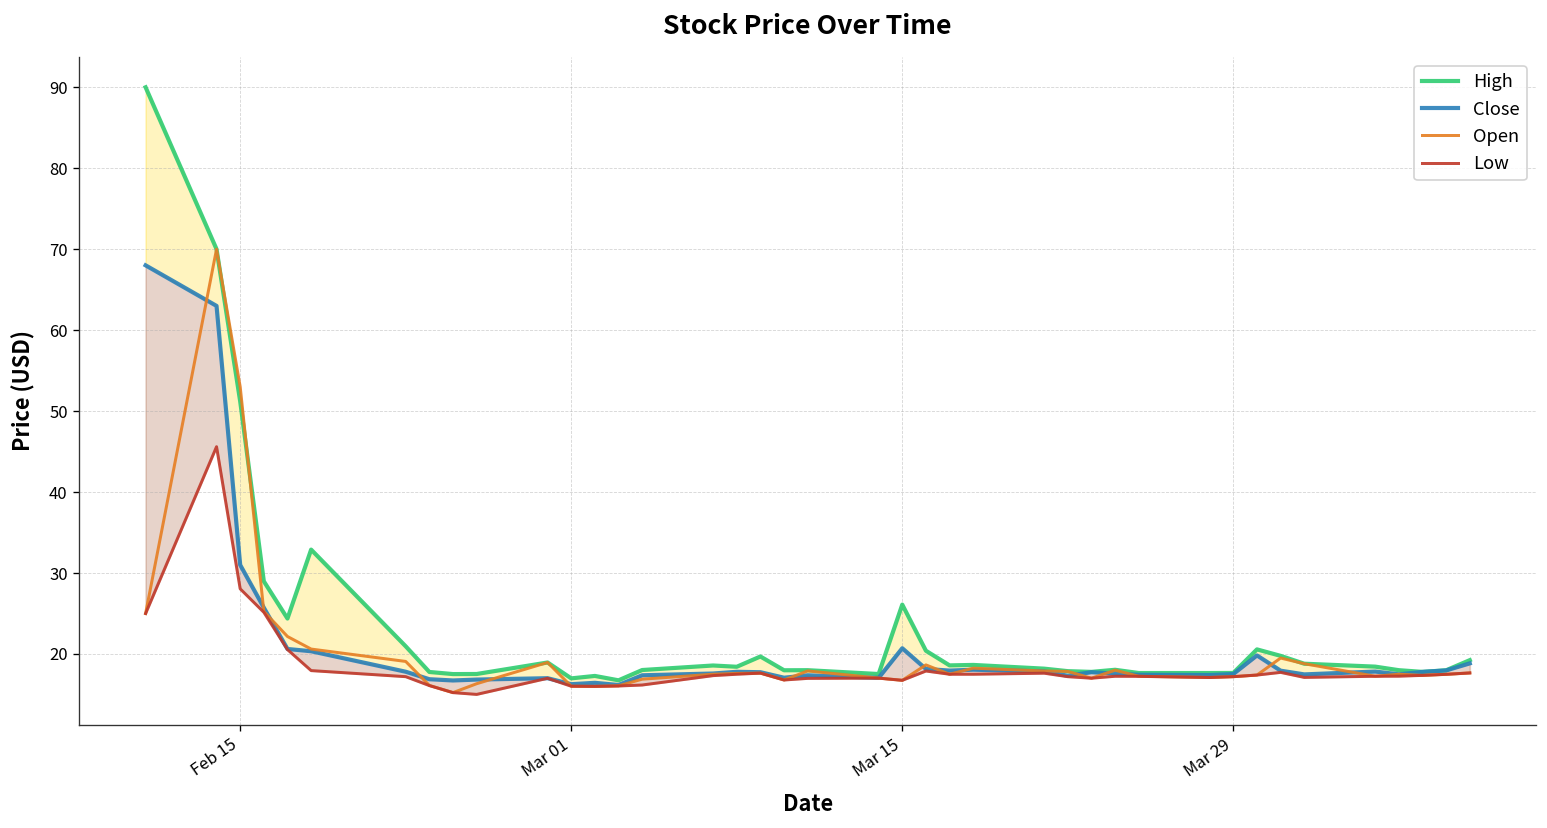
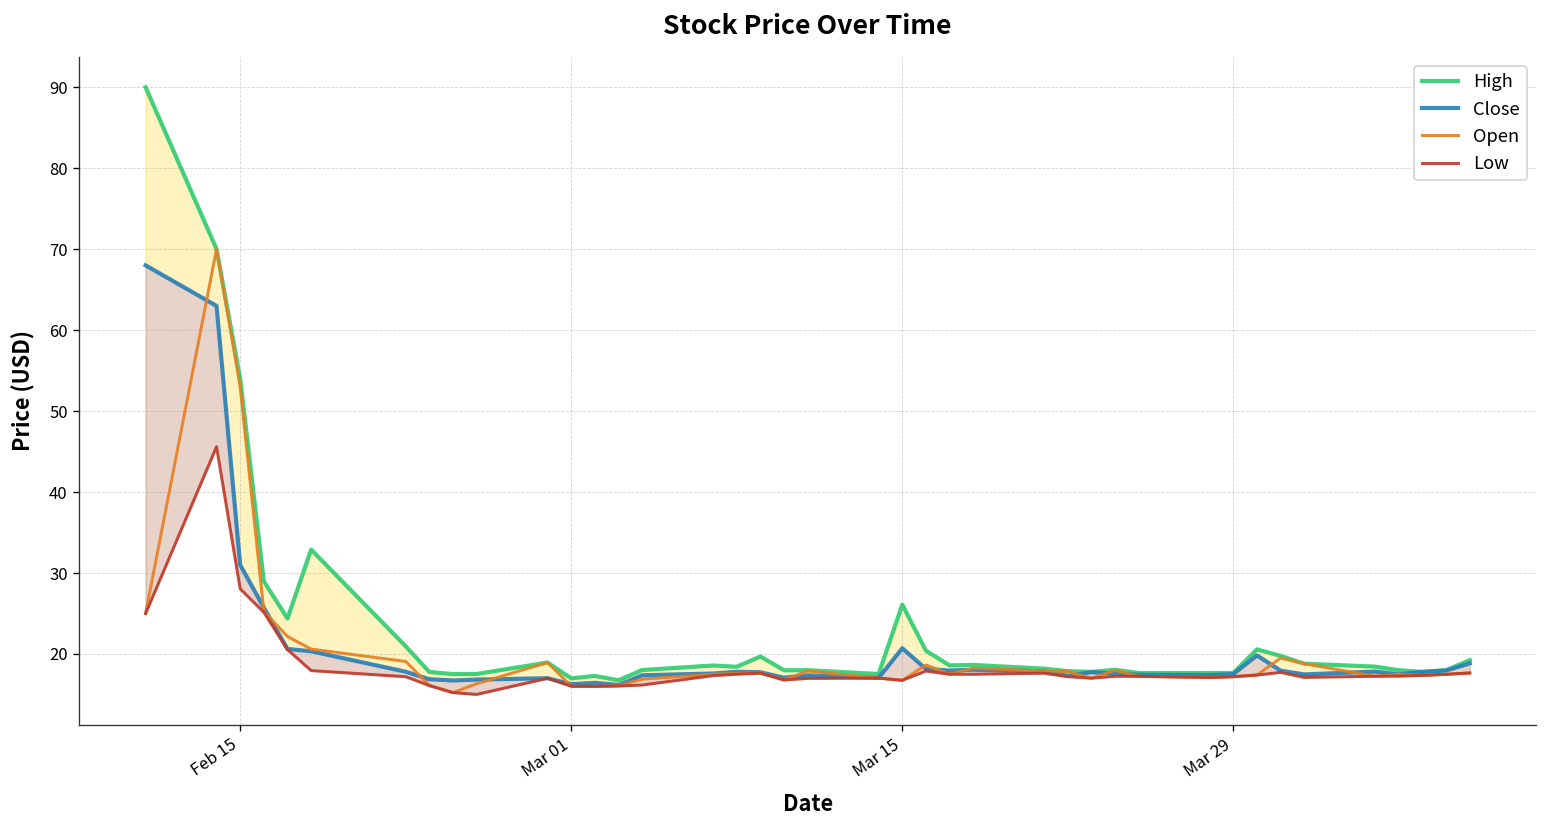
High, Feb 15: 51 -> 54
